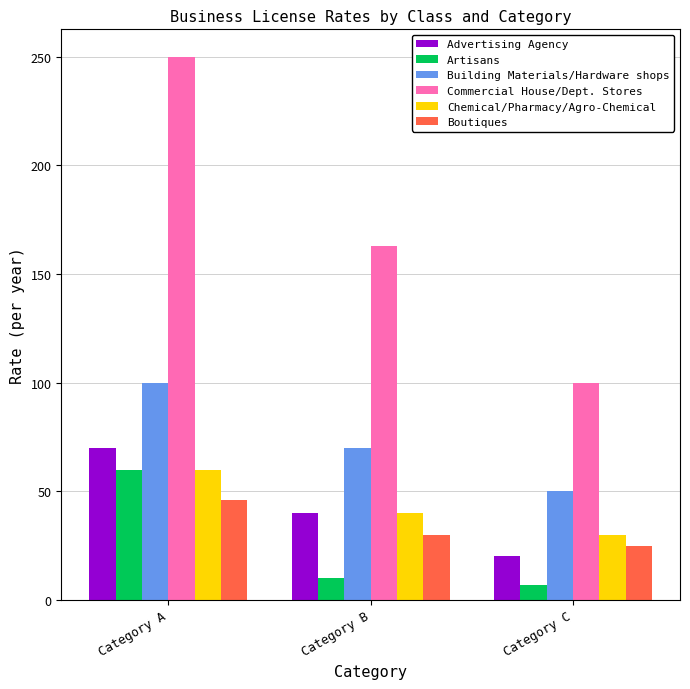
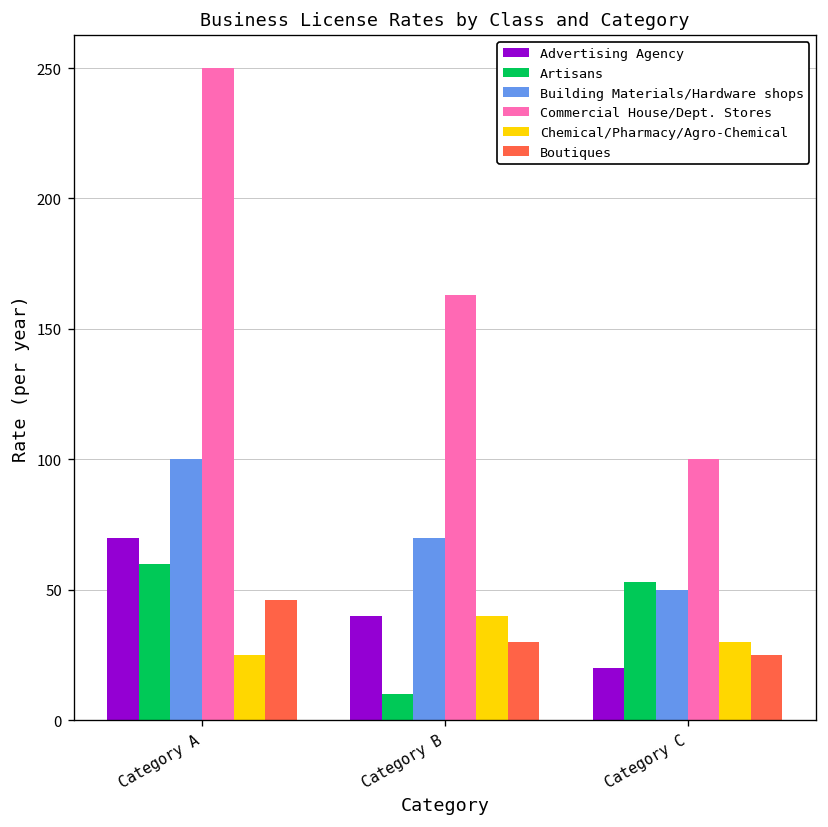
Chemical/Pharmacy/Agro-Chemical, Category A: 60 -> 25
Artisans, Category C: 7 -> 53
